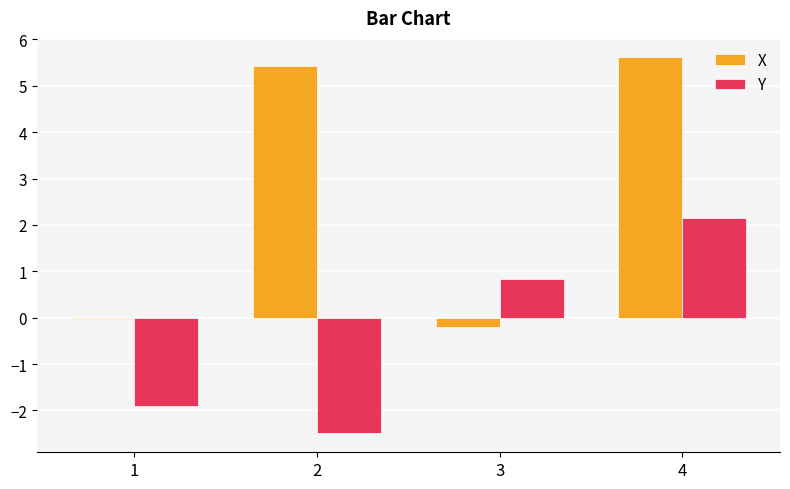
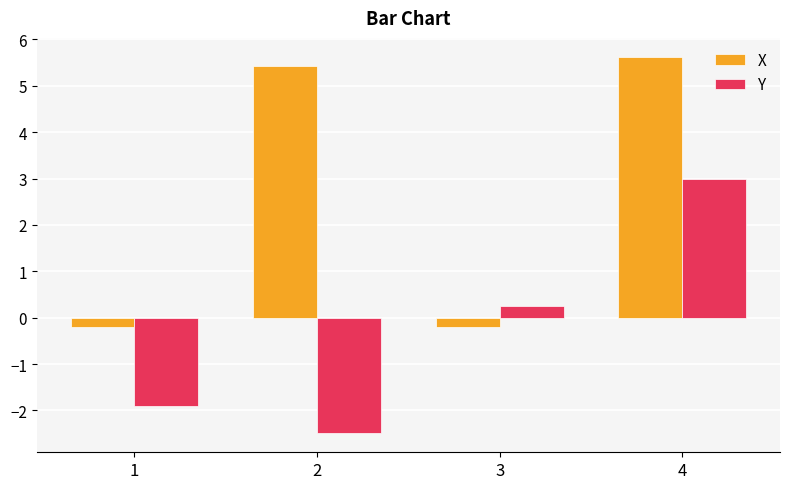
X, 1: 0.0 -> -0.2
Y, 3: 0.8 -> 0.2
Y, 4: 2.1 -> 3.0
